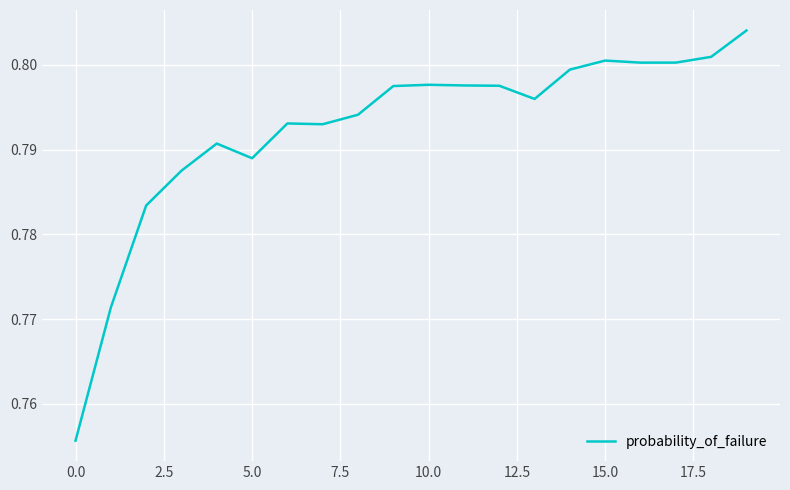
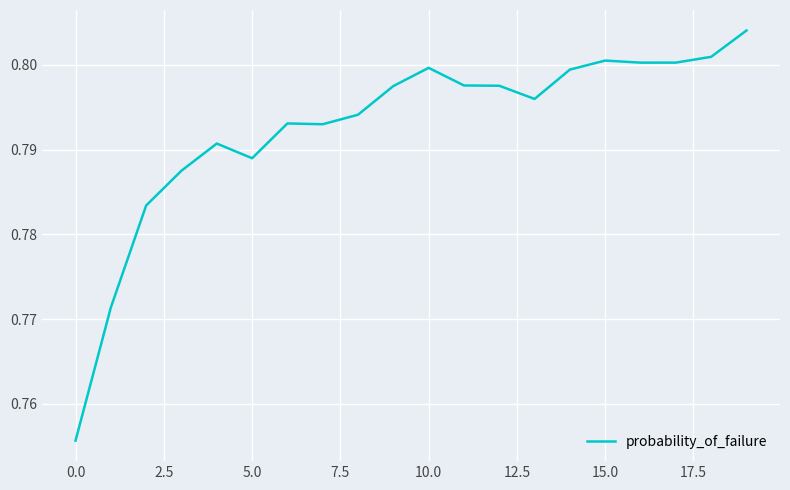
10.0: 0.798 -> 0.800
